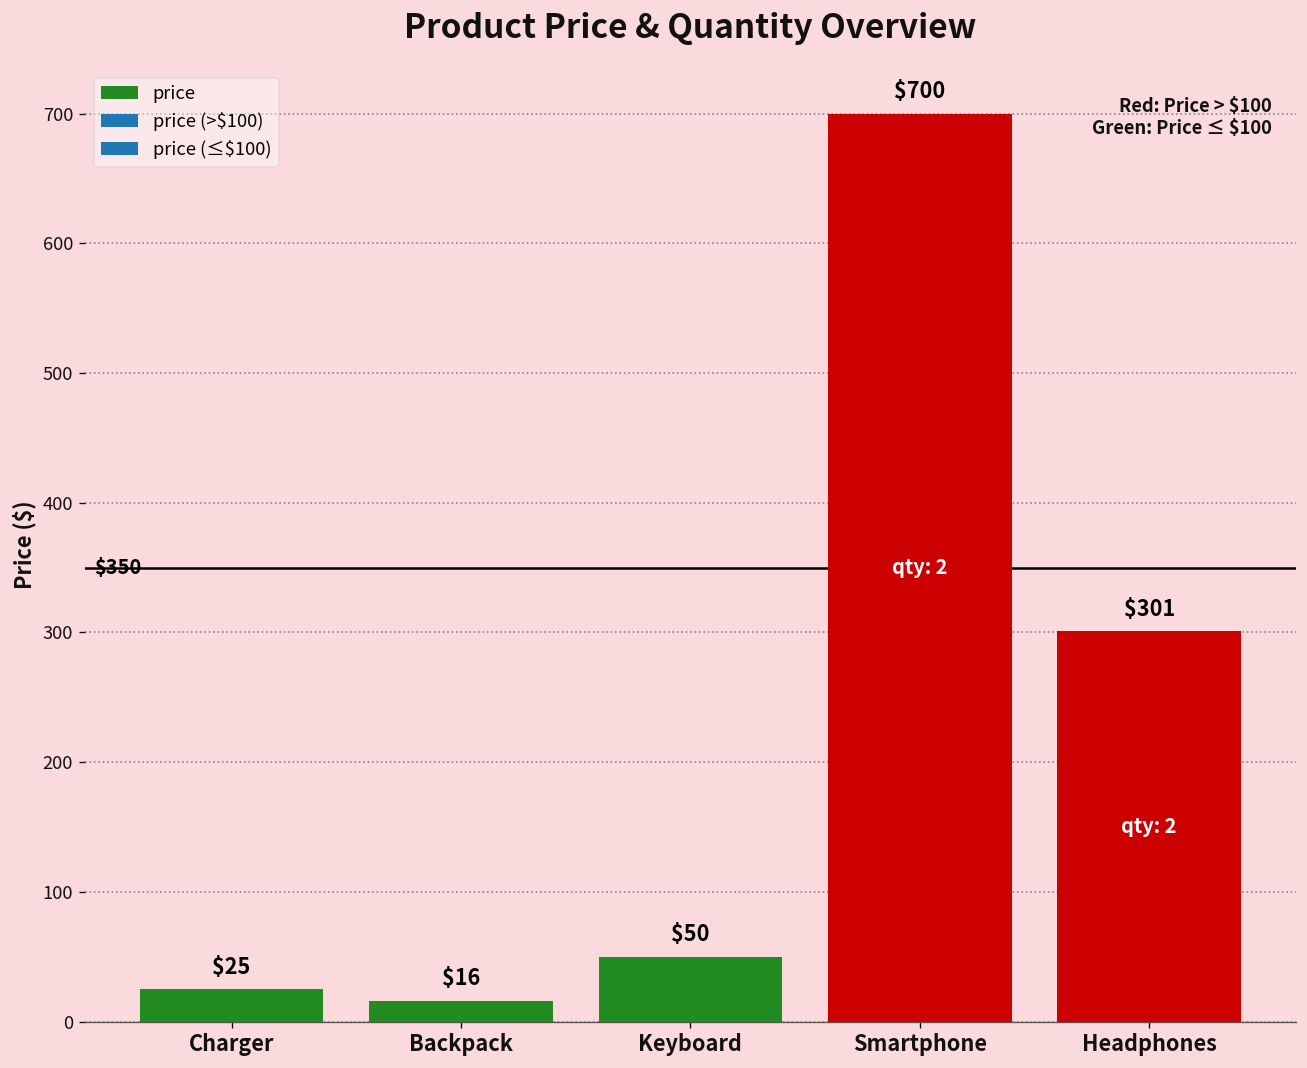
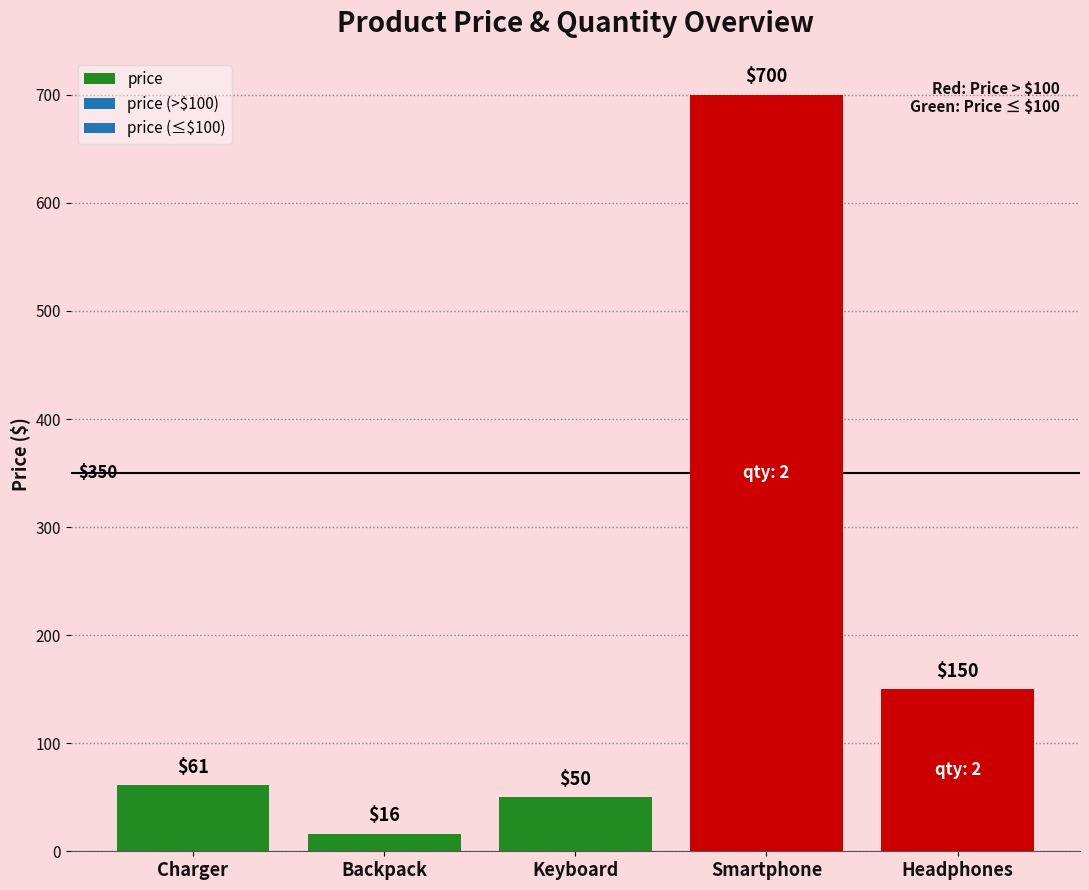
Charger: $25 -> $61
Headphones: $301 -> $150
